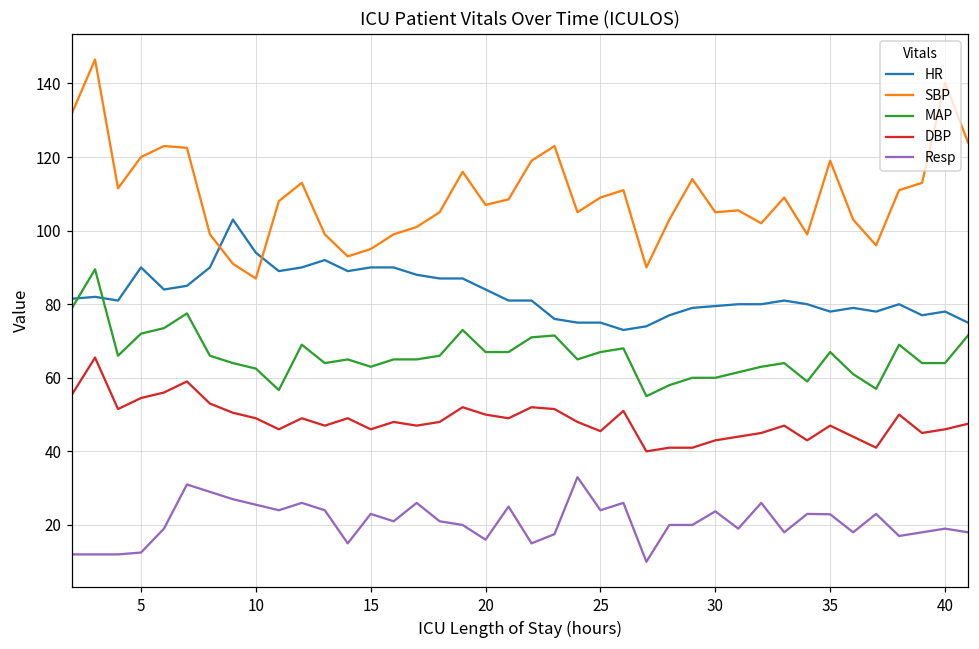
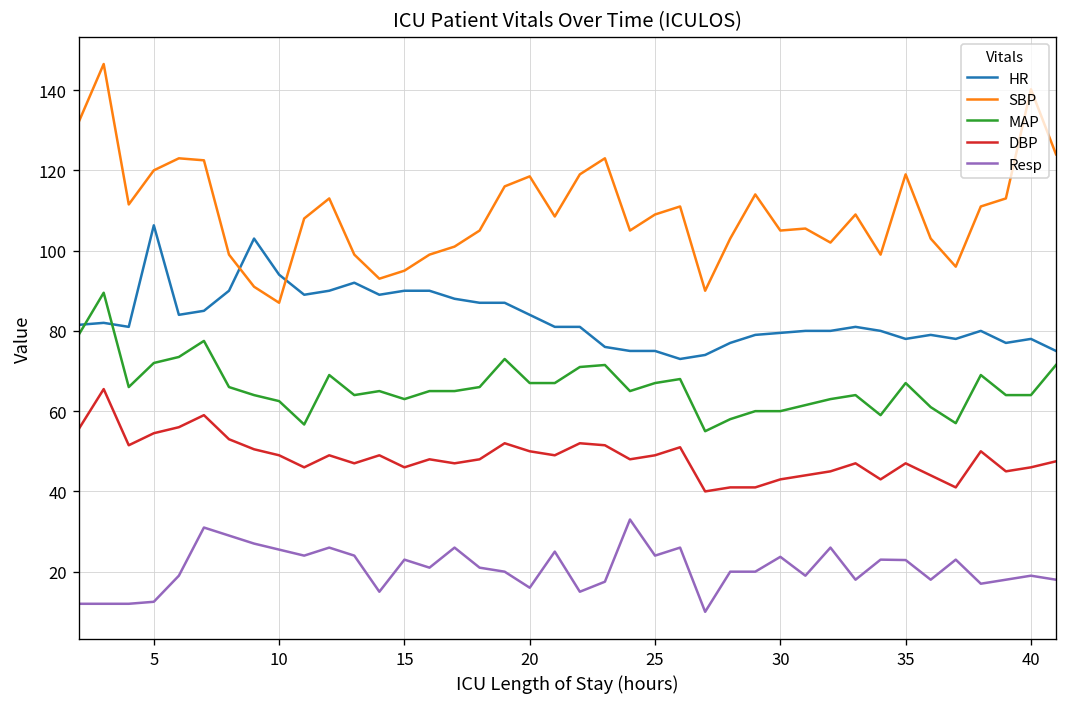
HR, 5: 90 -> 106
SBP, 20: 107 -> 119
DBP, 25: 46 -> 49
